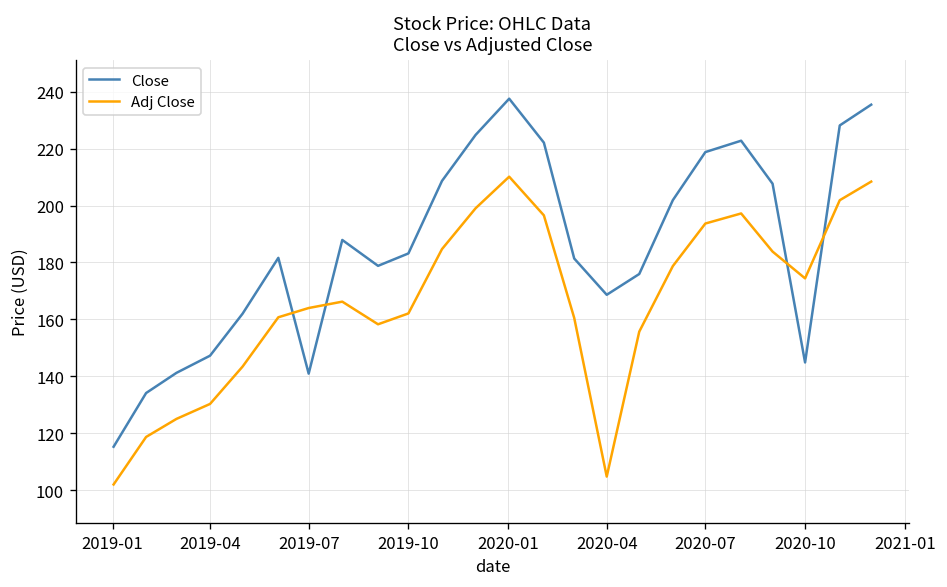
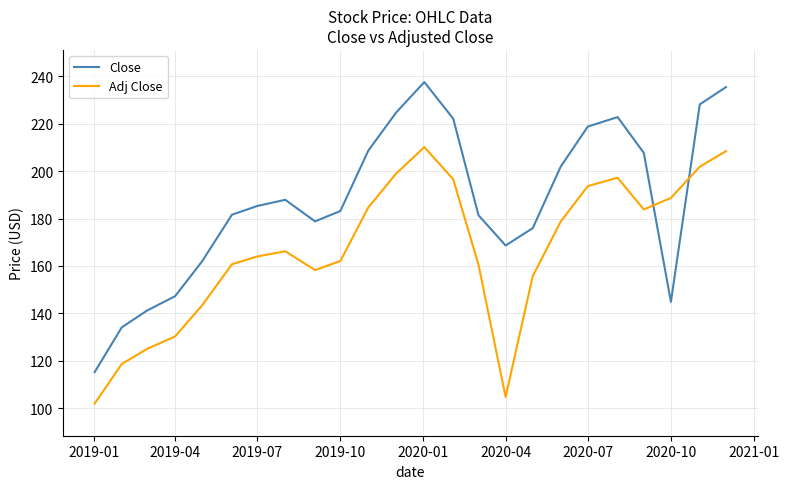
Close, 2019-07: 141 -> 185
Adj Close, 2020-10: 174 -> 189
